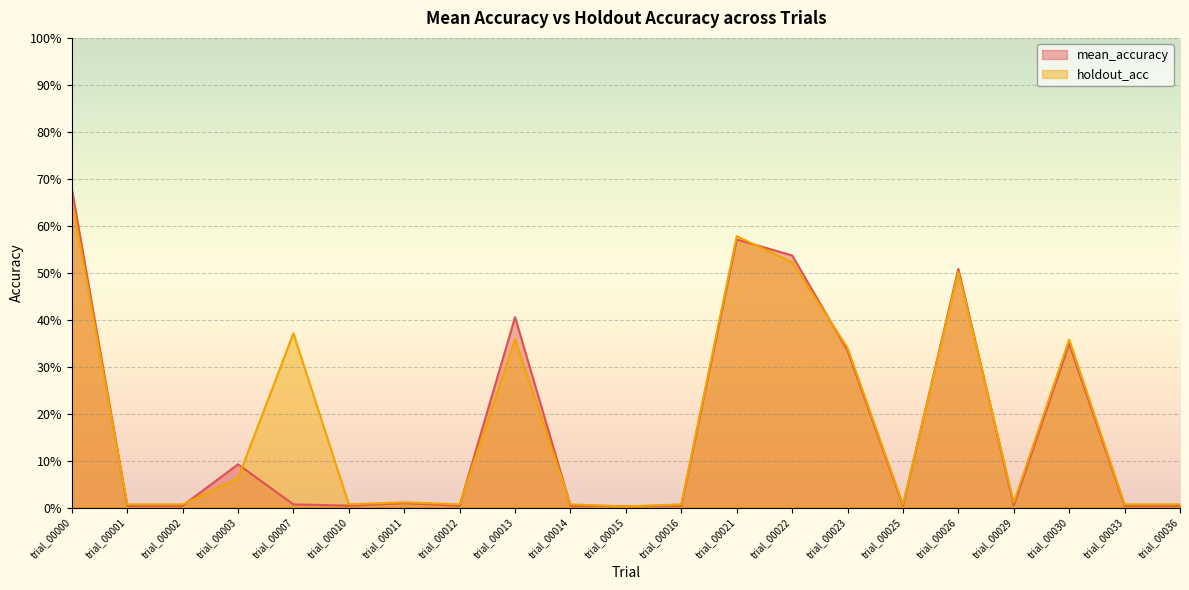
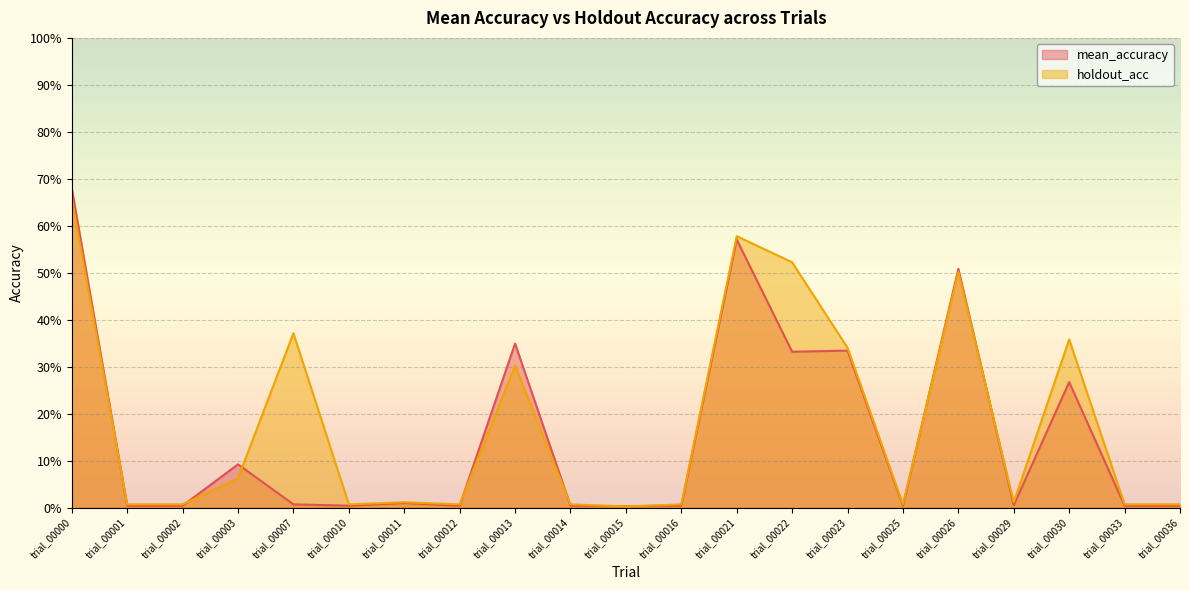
mean_accuracy, trial_00013: 41% -> 35%
holdout_acc, trial_00013: 36% -> 30%
mean_accuracy, trial_00022: 54% -> 33%
mean_accuracy, trial_00030: 35% -> 27%
